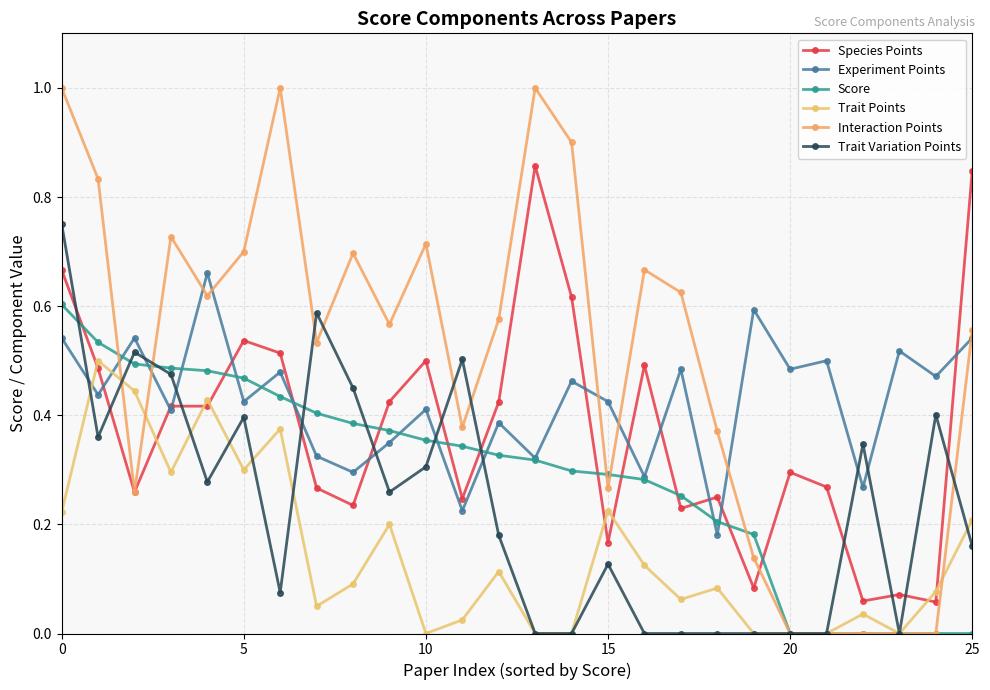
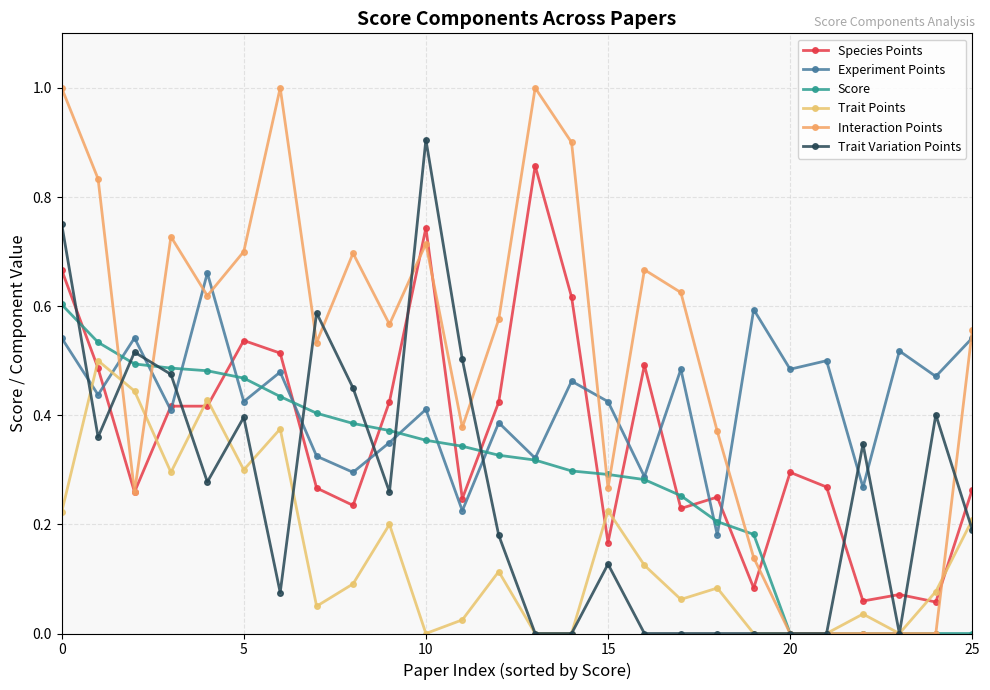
Species Points, 10: 0.50 -> 0.74
Trait Variation Points, 10: 0.31 -> 0.91
Species Points, 25: 0.85 -> 0.26
Trait Variation Points, 25: 0.16 -> 0.19
